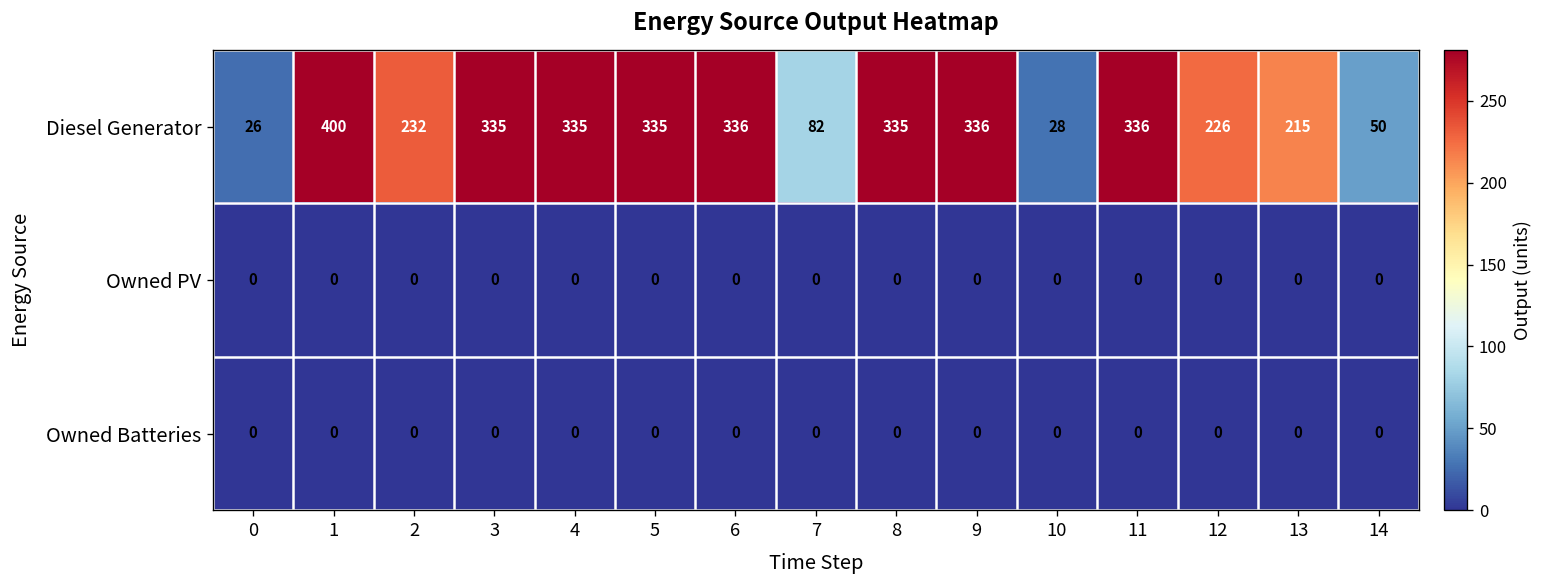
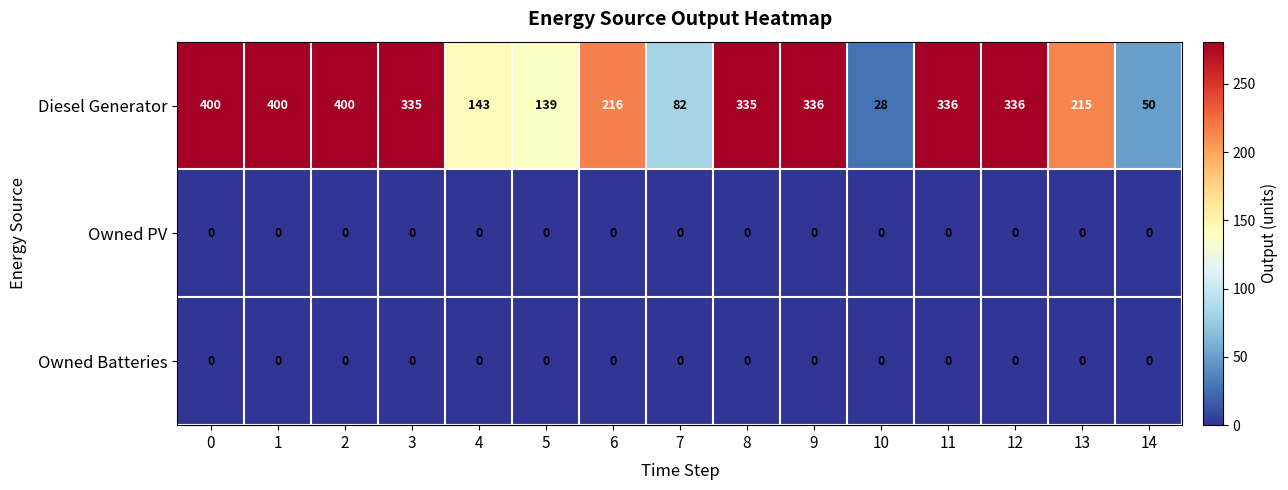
Diesel Generator, 0: 26 -> 400
Diesel Generator, 2: 232 -> 400
Diesel Generator, 4: 335 -> 143
Diesel Generator, 5: 335 -> 139
Diesel Generator, 6: 336 -> 216
Diesel Generator, 12: 226 -> 336
